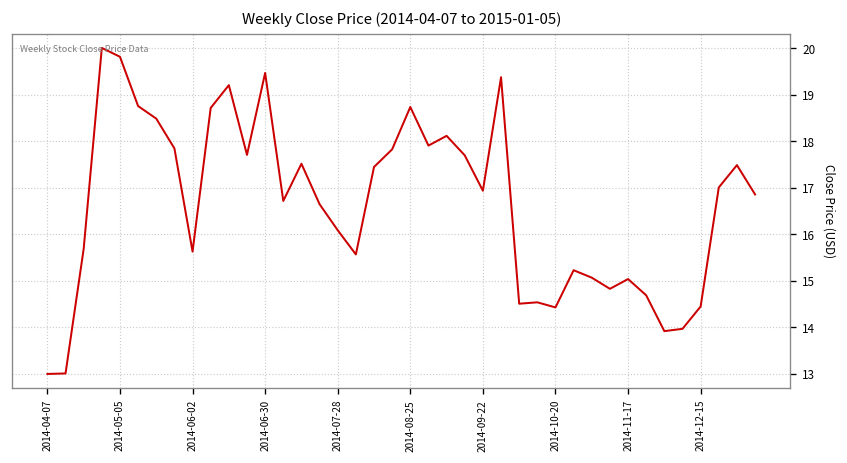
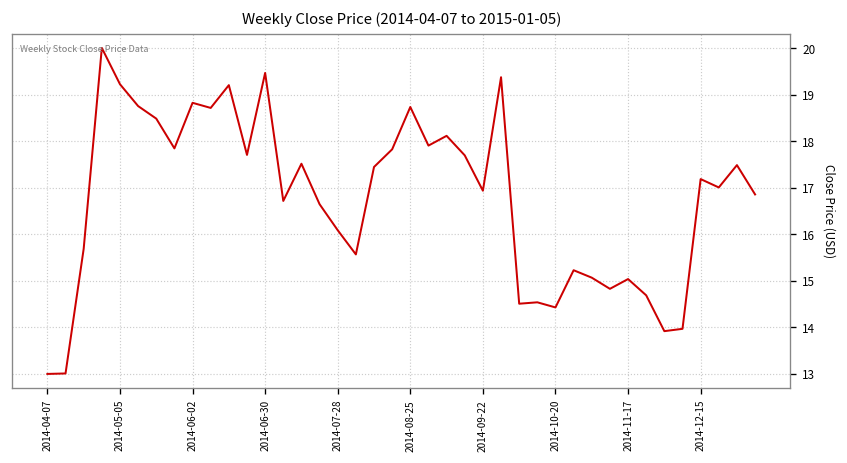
2014-05-05: 19.8 -> 19.2
2014-06-02: 15.6 -> 18.8
2014-12-15: 14.5 -> 17.2
